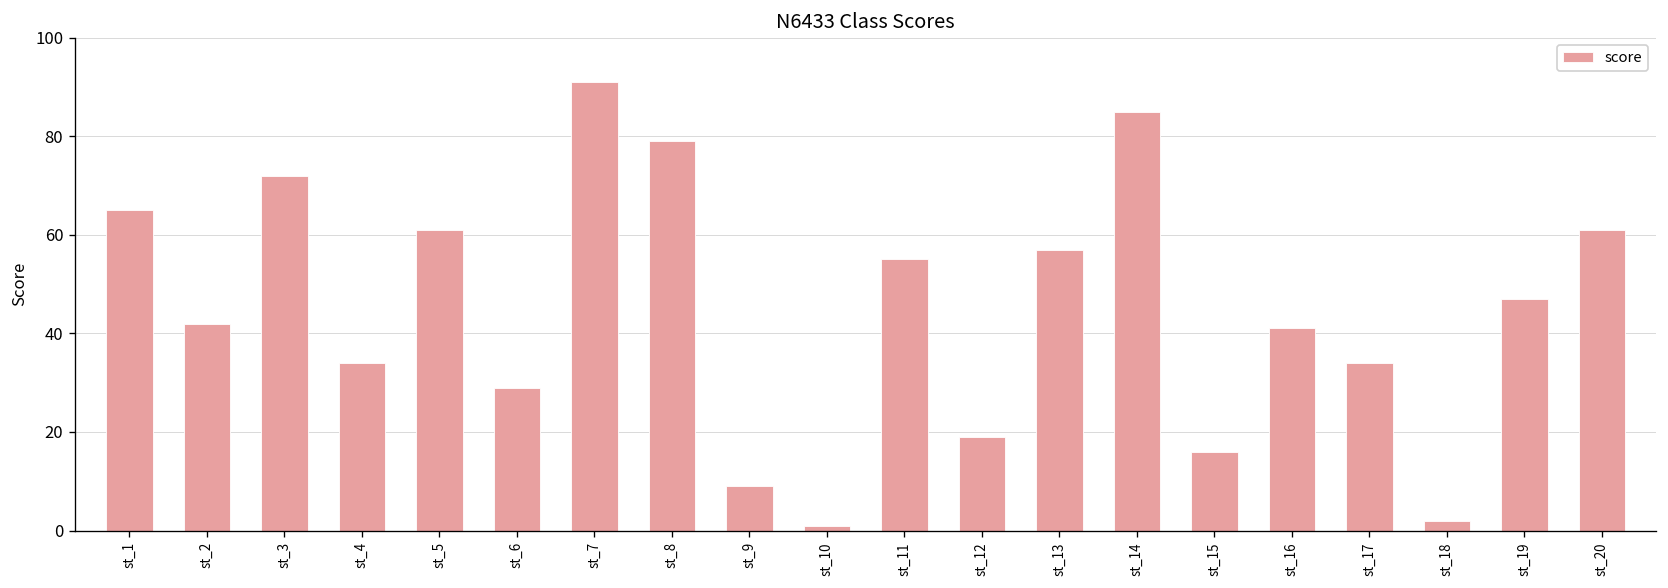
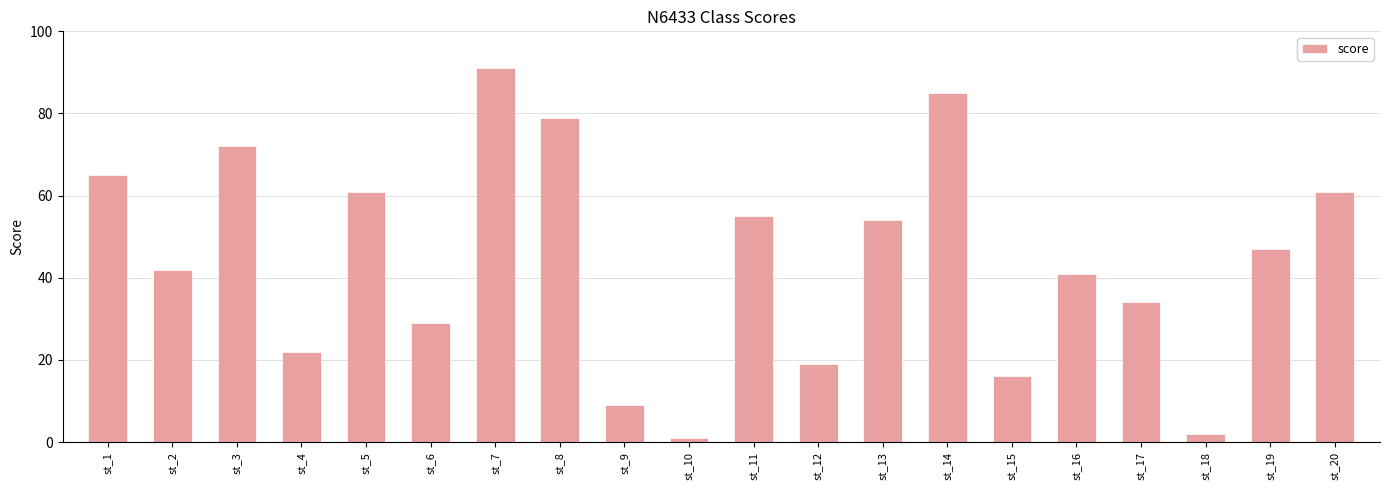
st_4: 34 -> 22
st_13: 57 -> 54
